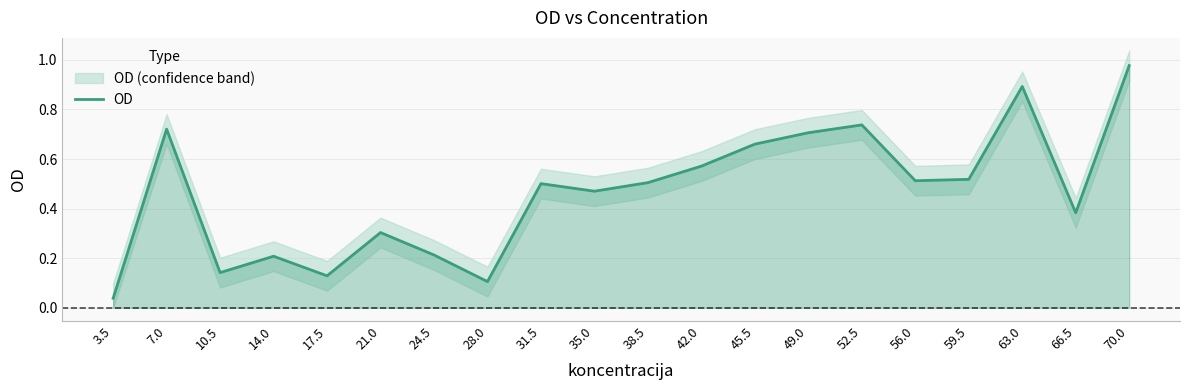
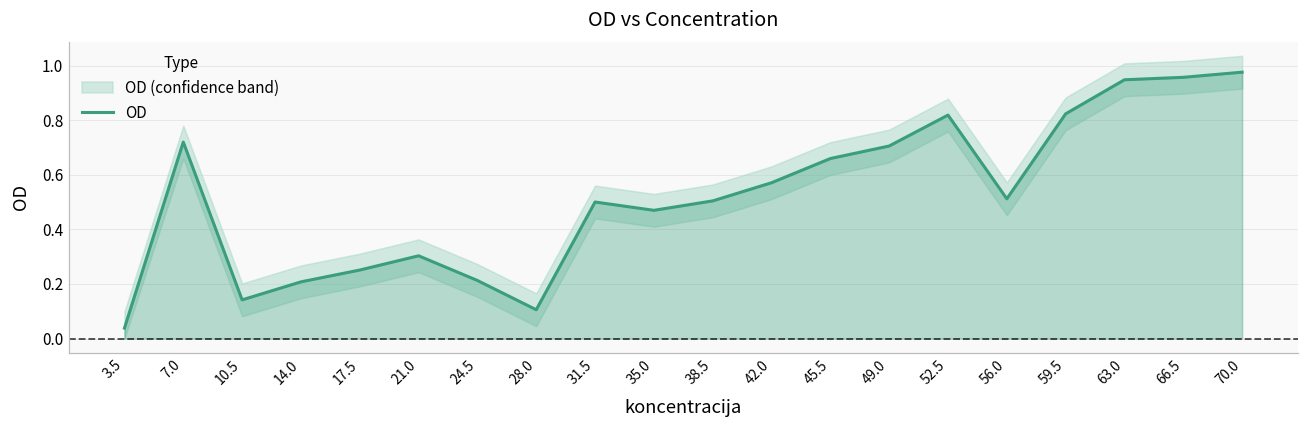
OD, 17.5: 0.13 -> 0.25
OD, 52.5: 0.74 -> 0.82
OD, 59.5: 0.52 -> 0.82
OD, 63.0: 0.89 -> 0.95
OD, 66.5: 0.38 -> 0.96
